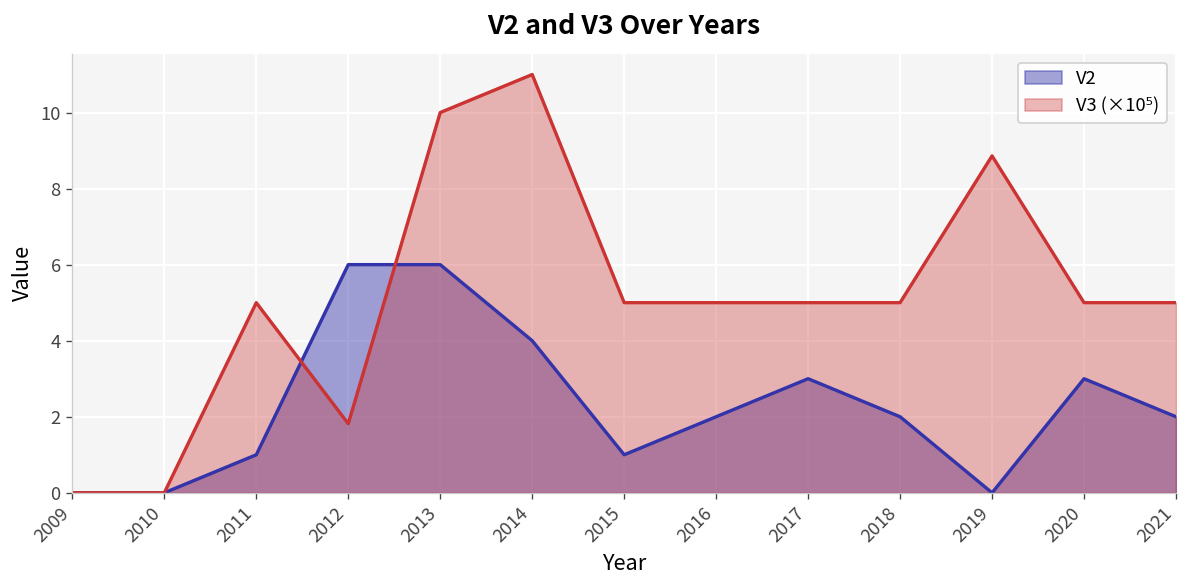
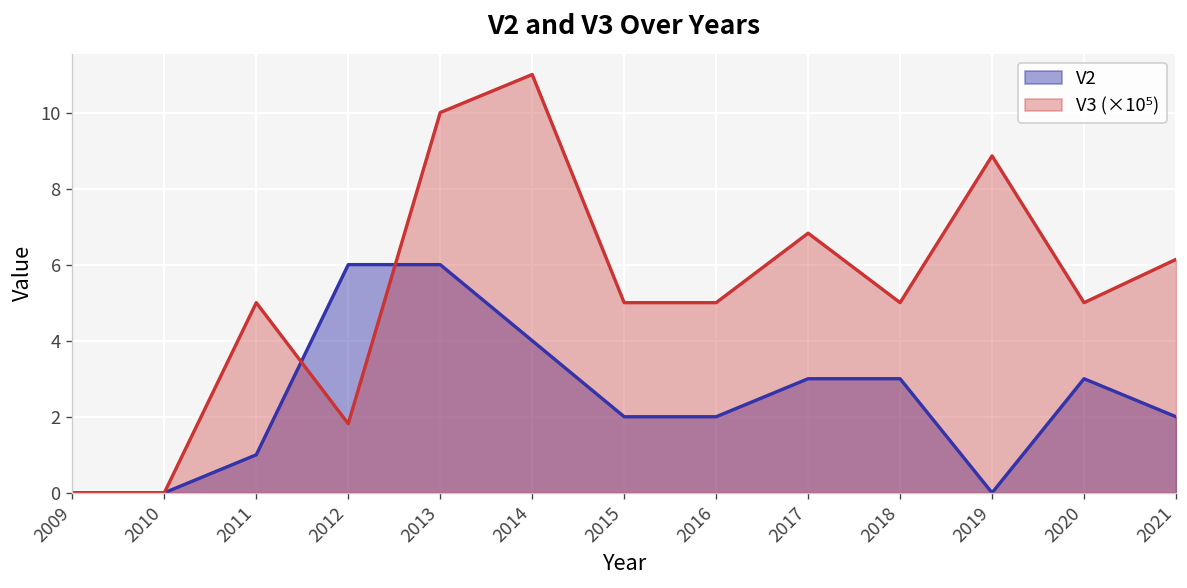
V2, 2015: 1 -> 2
V3 (×10⁵), 2017: 5.0 -> 6.8
V2, 2018: 2 -> 3
V3 (×10⁵), 2021: 5.0 -> 6.1
